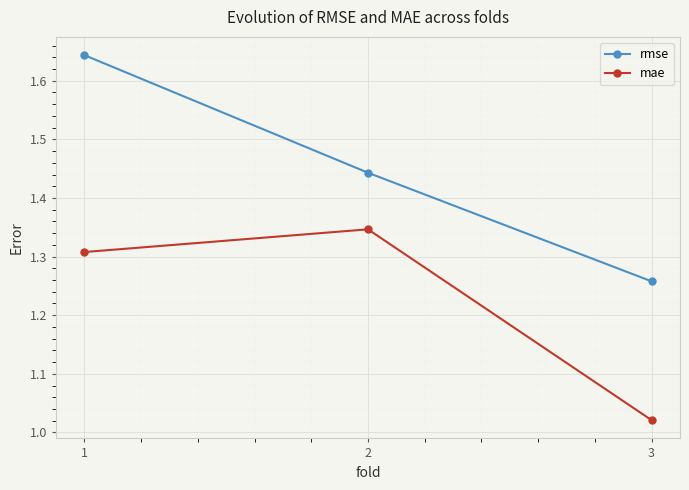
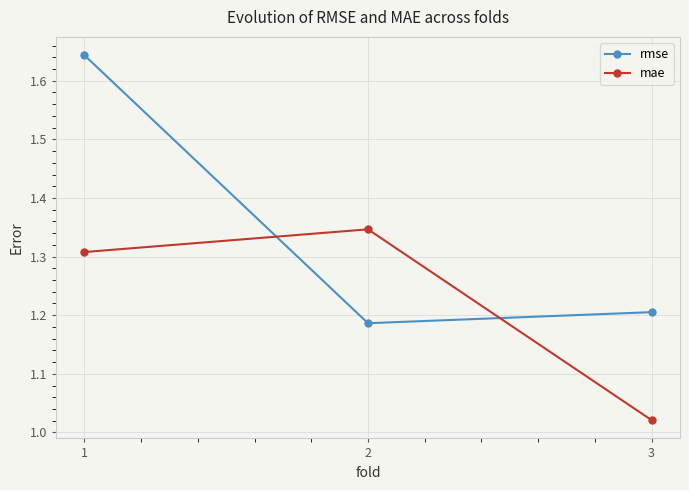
rmse, 2: 1.44 -> 1.19
rmse, 3: 1.26 -> 1.21
